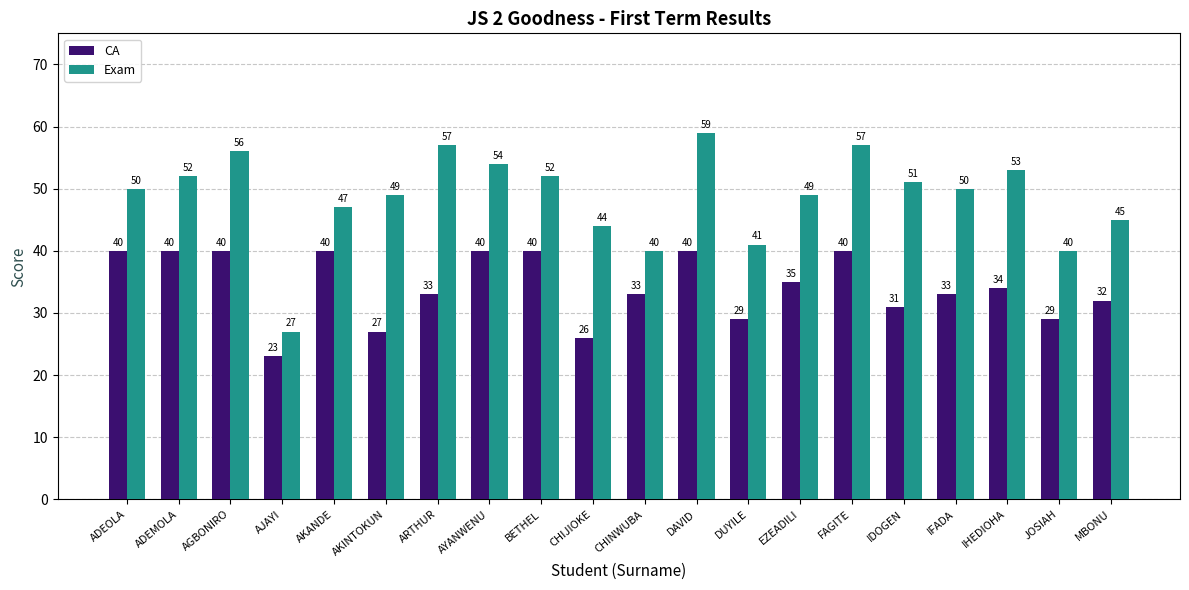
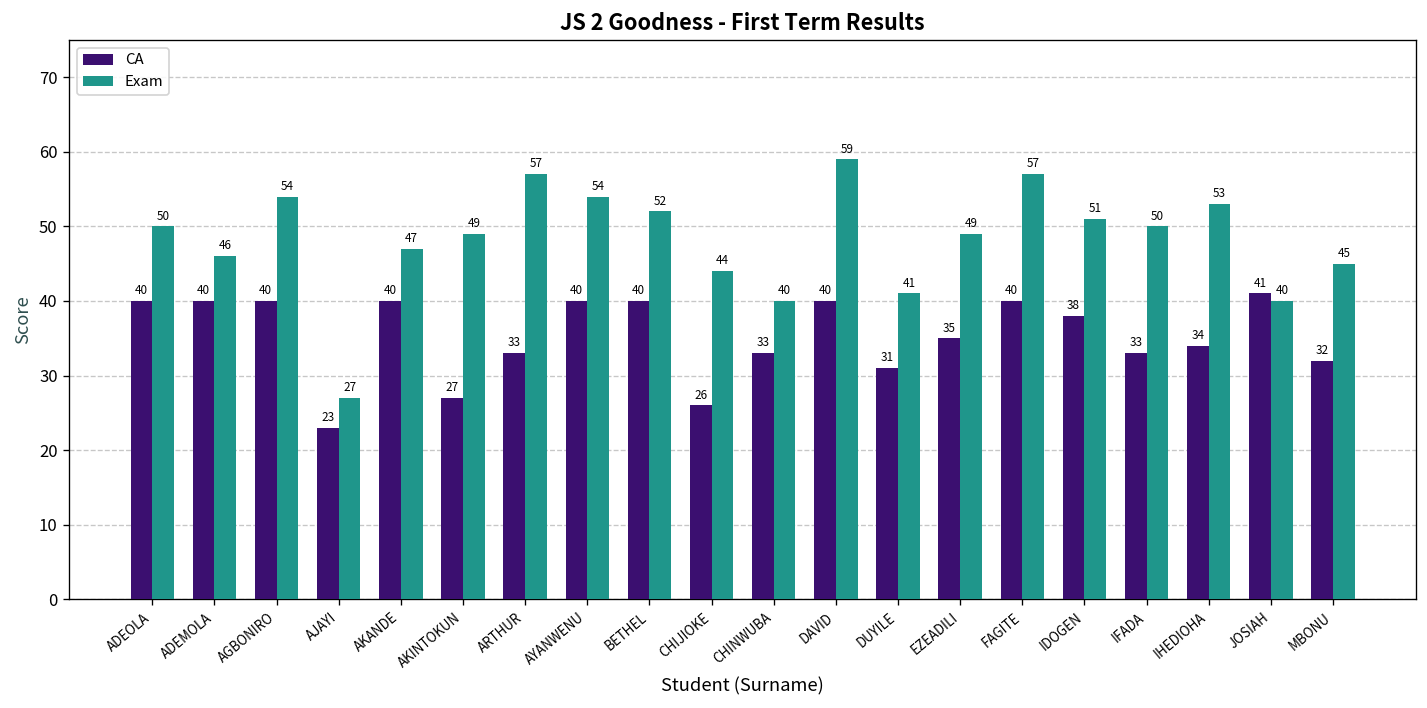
Exam, ADEMOLA: 52 -> 46
Exam, AGBONIRO: 56 -> 54
CA, DUYILE: 29 -> 31
CA, IDOGEN: 31 -> 38
CA, JOSIAH: 29 -> 41
